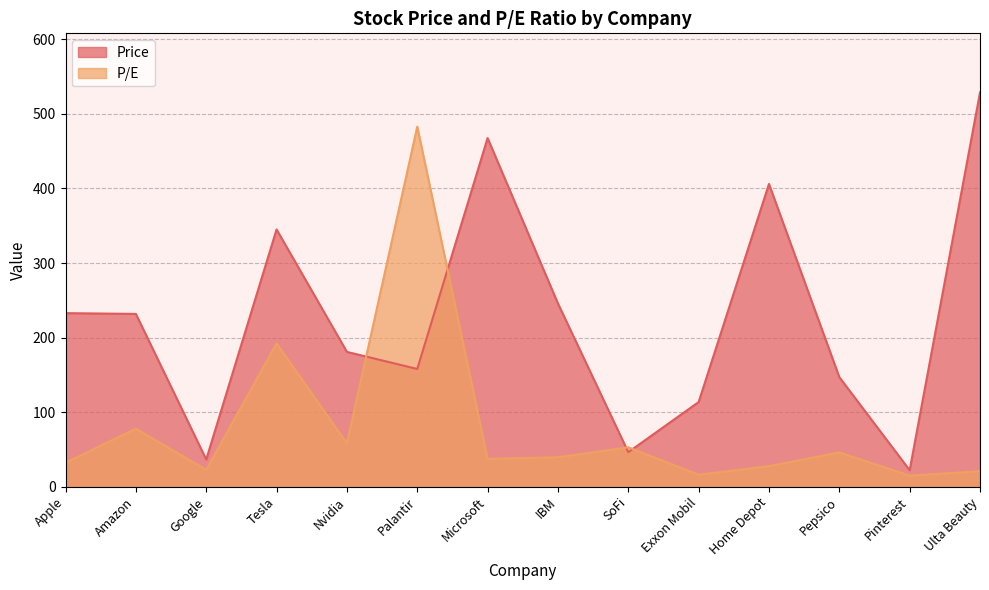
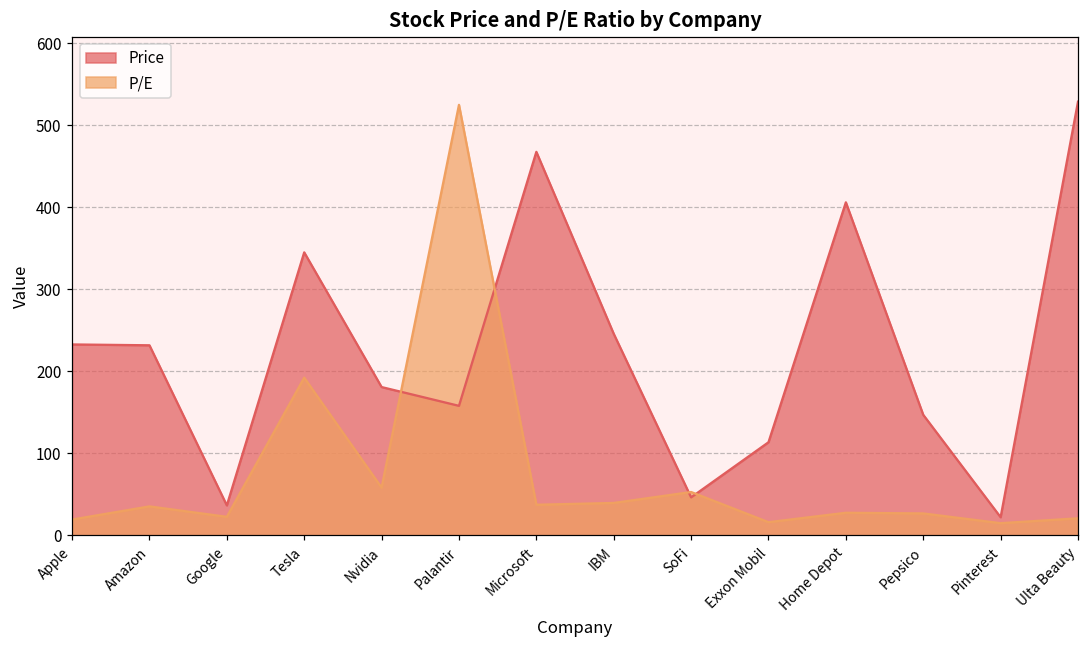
P/E, Apple: 30 -> 20
P/E, Amazon: 80 -> 40
P/E, Palantir: 480 -> 520
P/E, Pepsico: 50 -> 30
